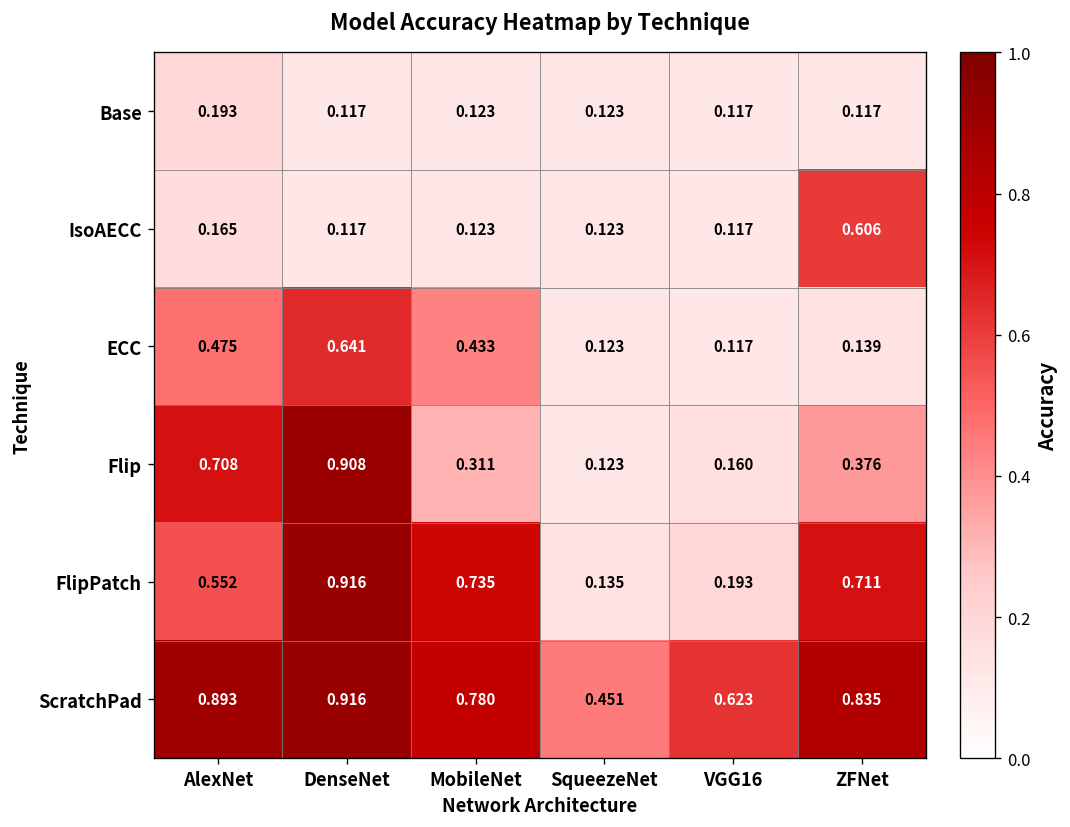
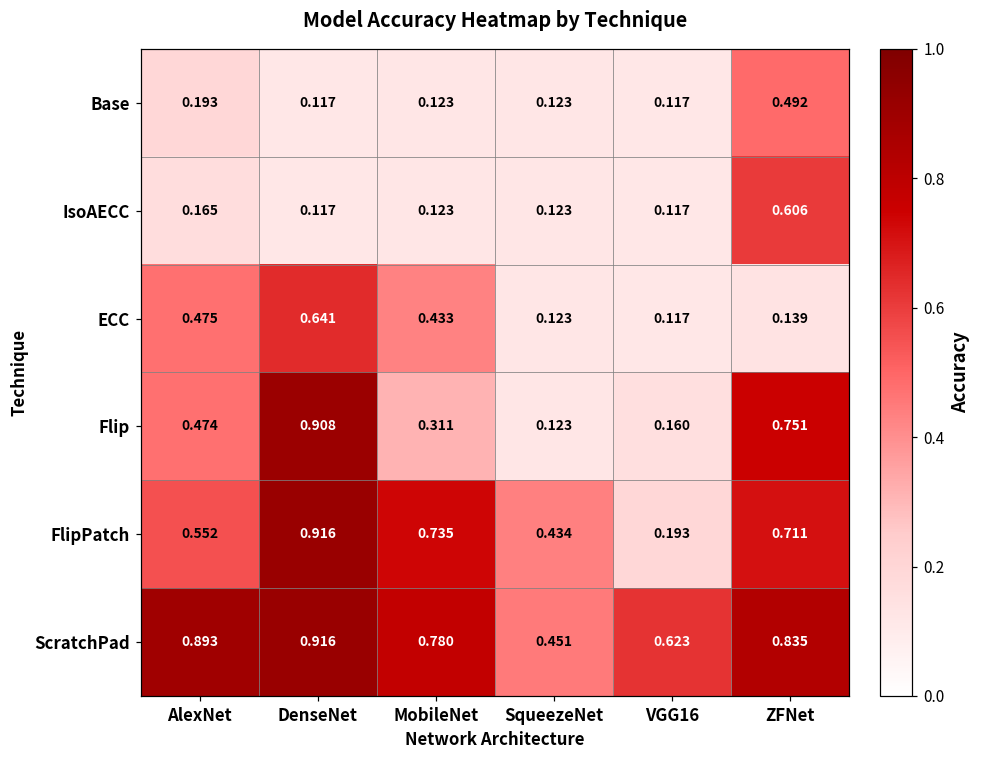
Base, ZFNet: 0.117 -> 0.492
Flip, AlexNet: 0.708 -> 0.474
Flip, ZFNet: 0.376 -> 0.751
FlipPatch, SqueezeNet: 0.135 -> 0.434
